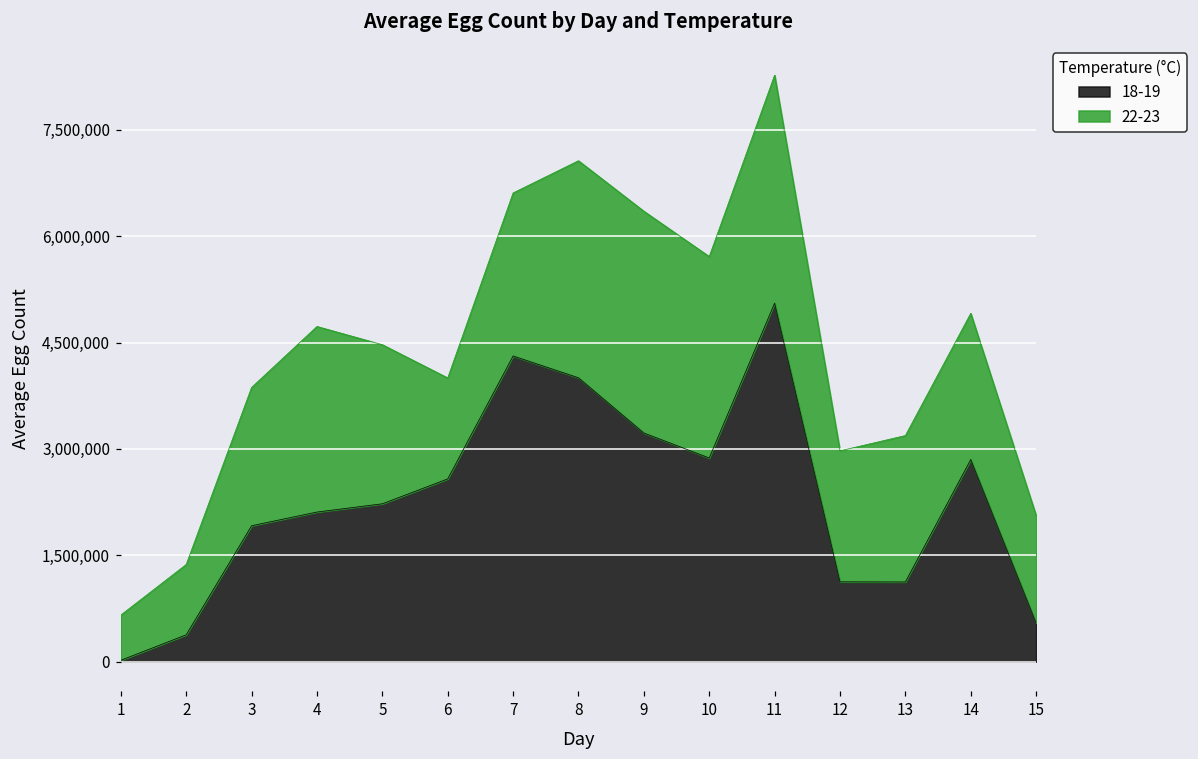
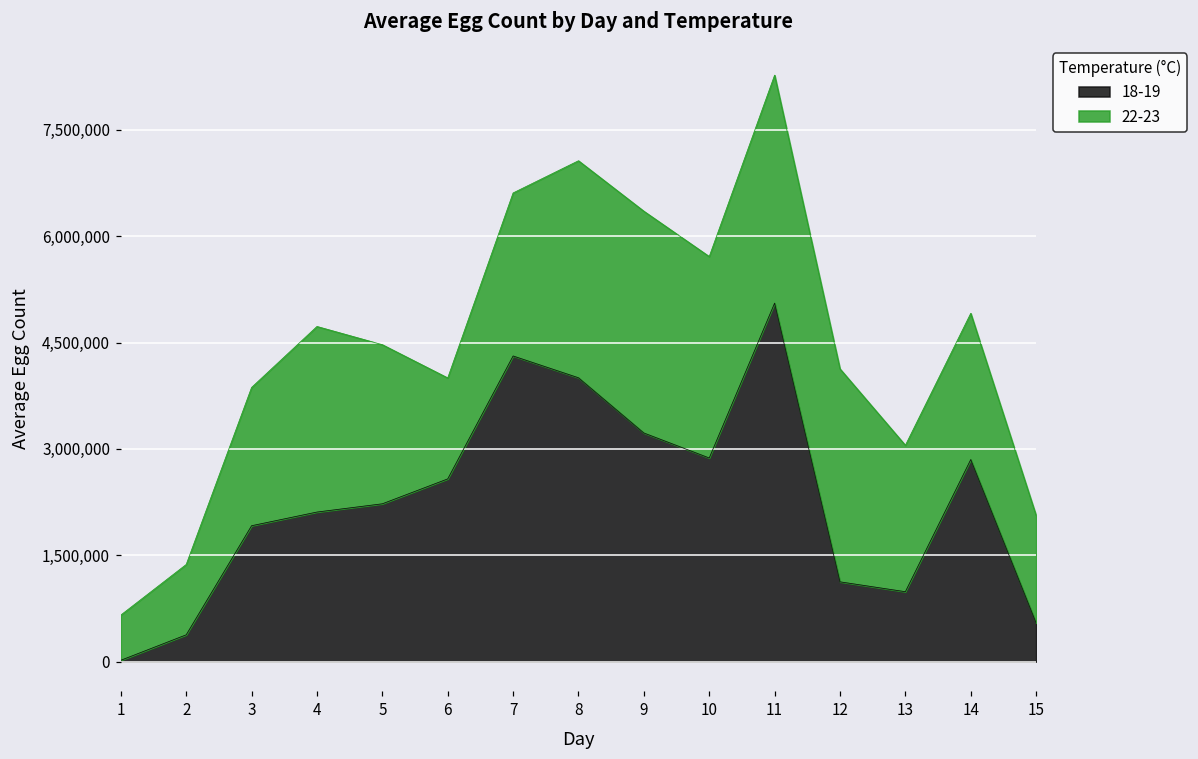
22-23, 12: 1,800,000 -> 3,000,000
18-19, 13: 1,100,000 -> 1,000,000
